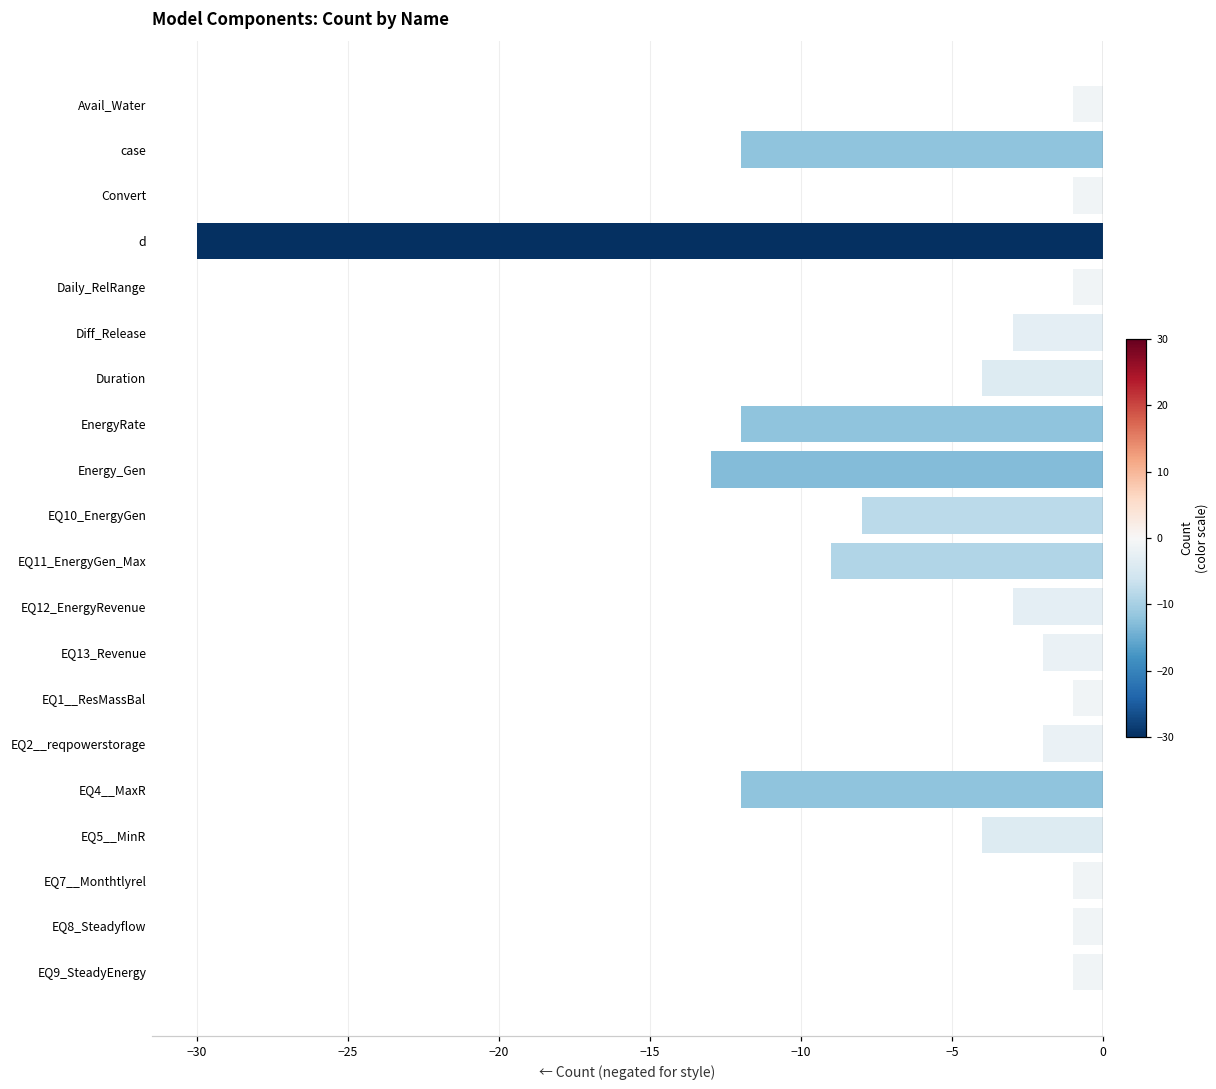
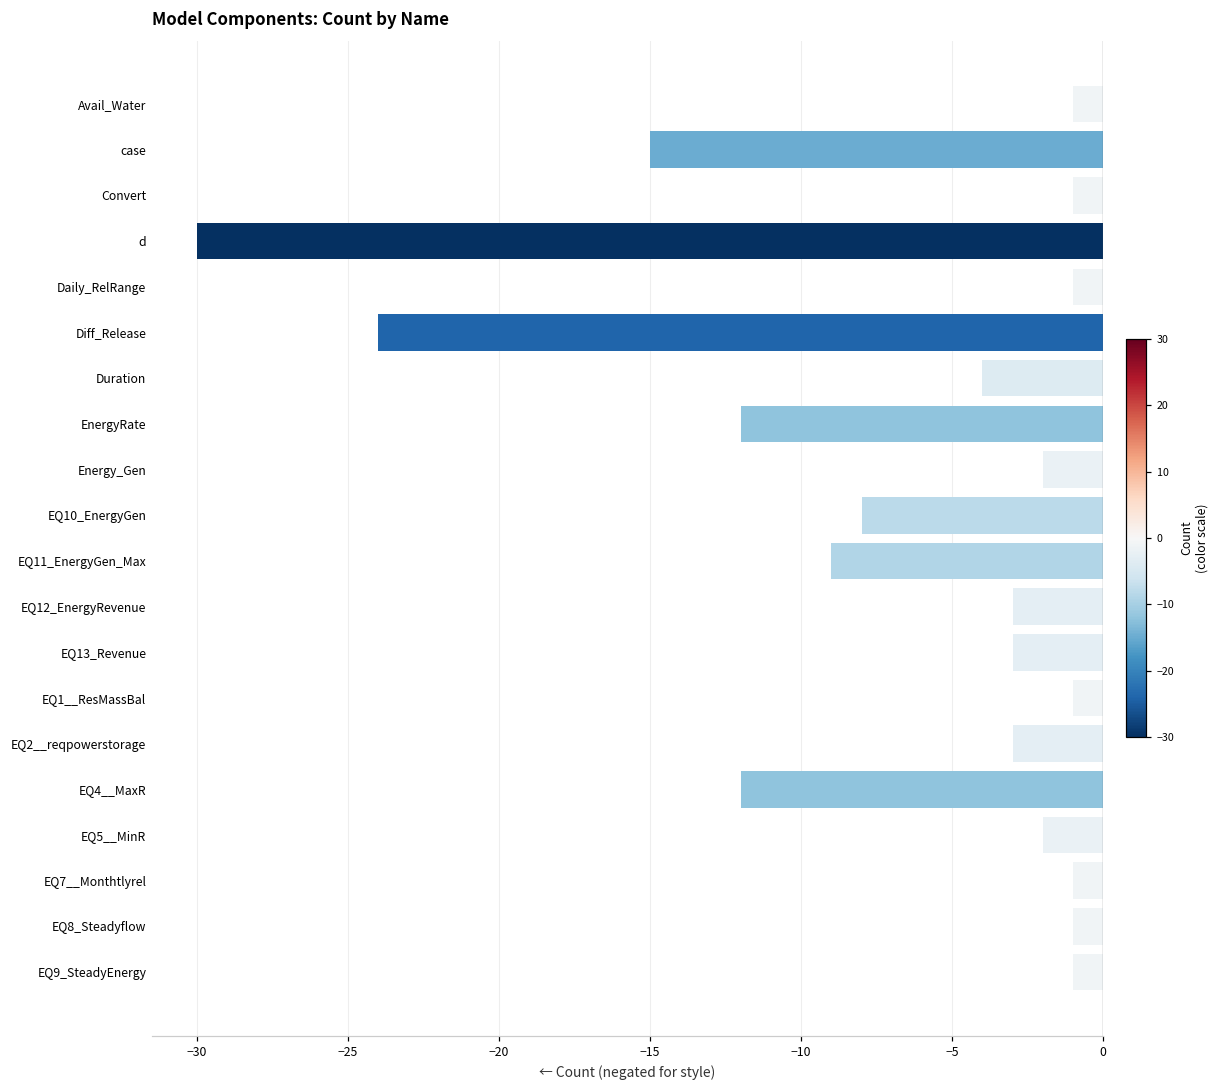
case: -12.0 -> -15.0
Diff_Release: -3.0 -> -24.0
Energy_Gen: -13.0 -> -2.0
EQ13_Revenue: -2.0 -> -3.0
EQ2__reqpowerstorage: -2.0 -> -3.0
EQ5__MinR: -4.0 -> -2.0
